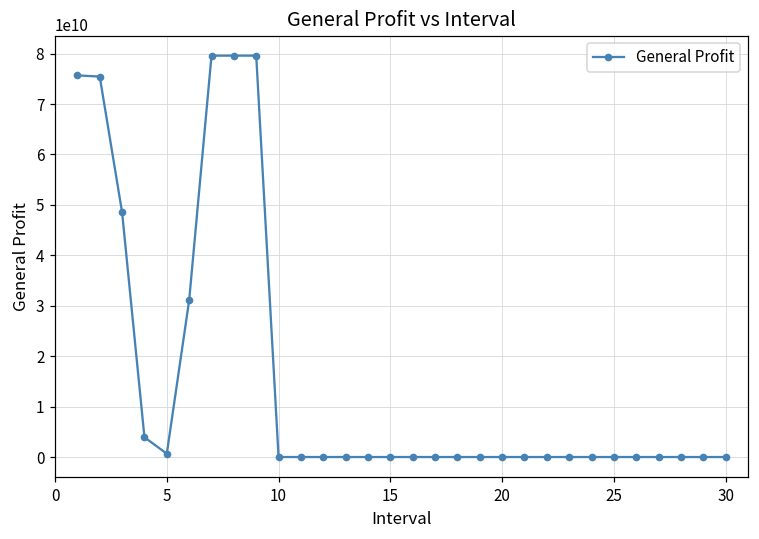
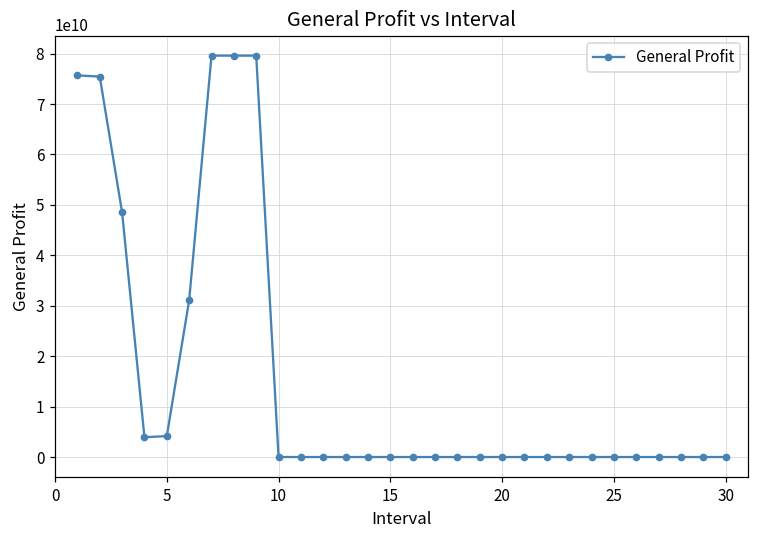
5: 1000000000 -> 4000000000
